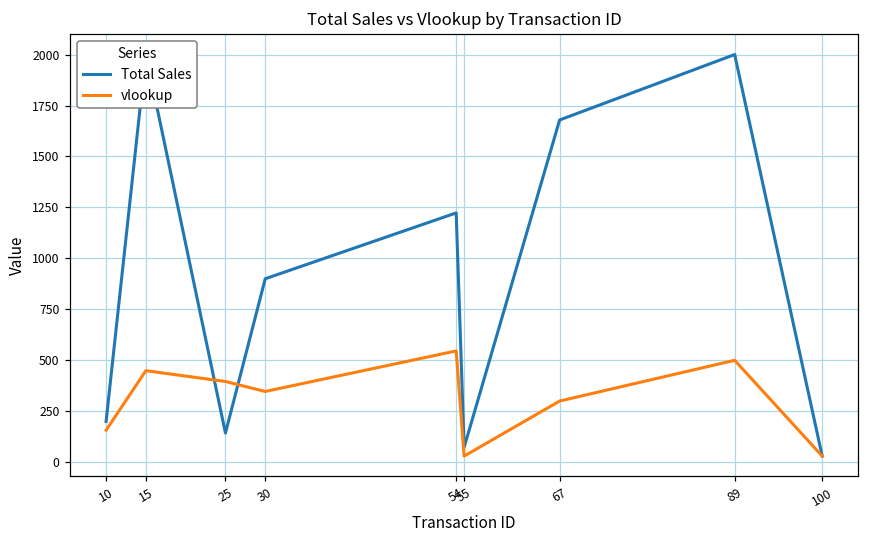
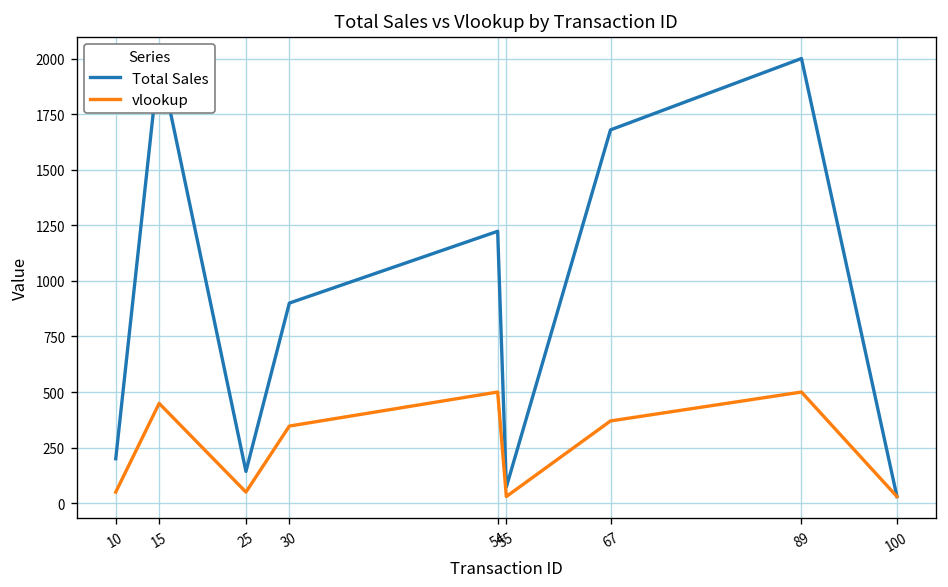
vlookup, 10: 160 -> 50
vlookup, 25: 400 -> 50
vlookup, 54: 550 -> 500
vlookup, 67: 300 -> 370
